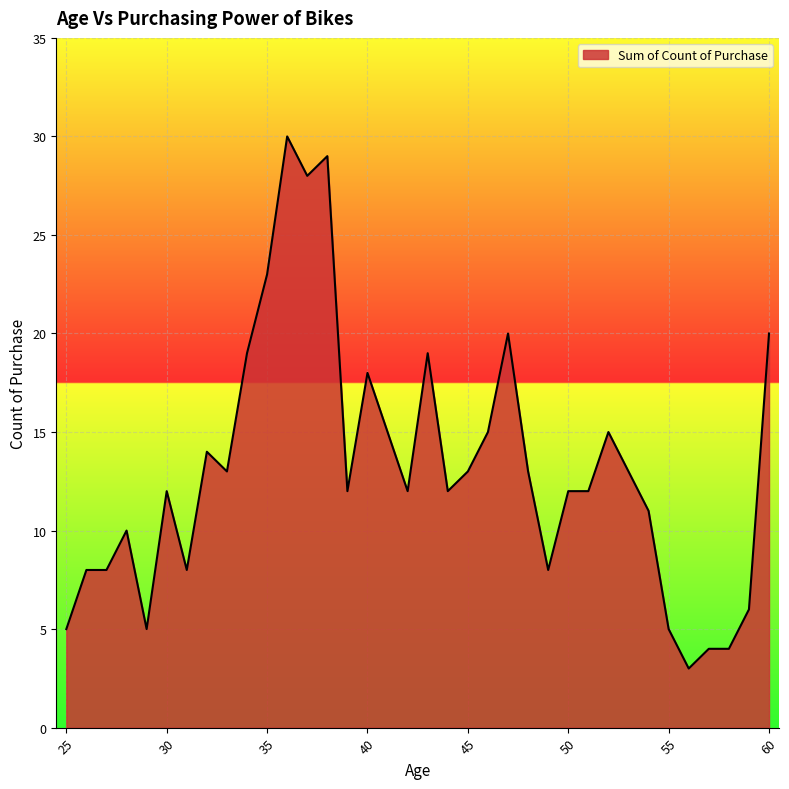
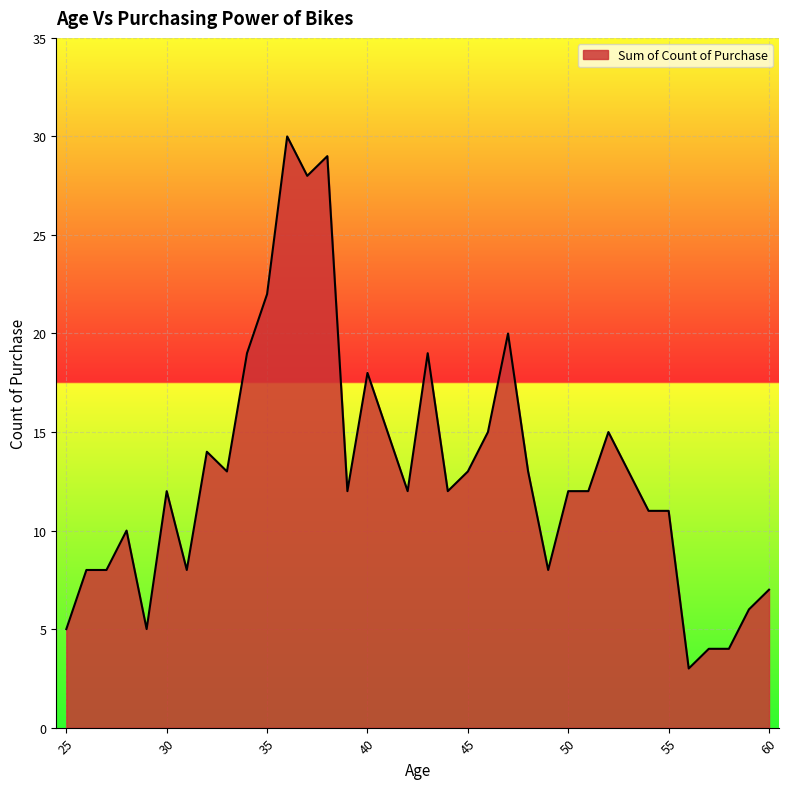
35: 23 -> 22
55: 5 -> 11
60: 20 -> 7
